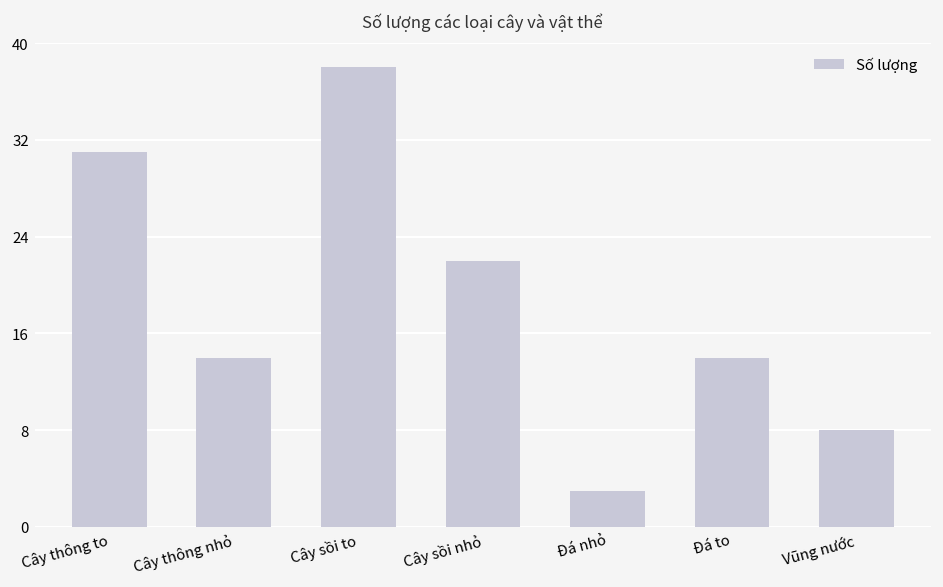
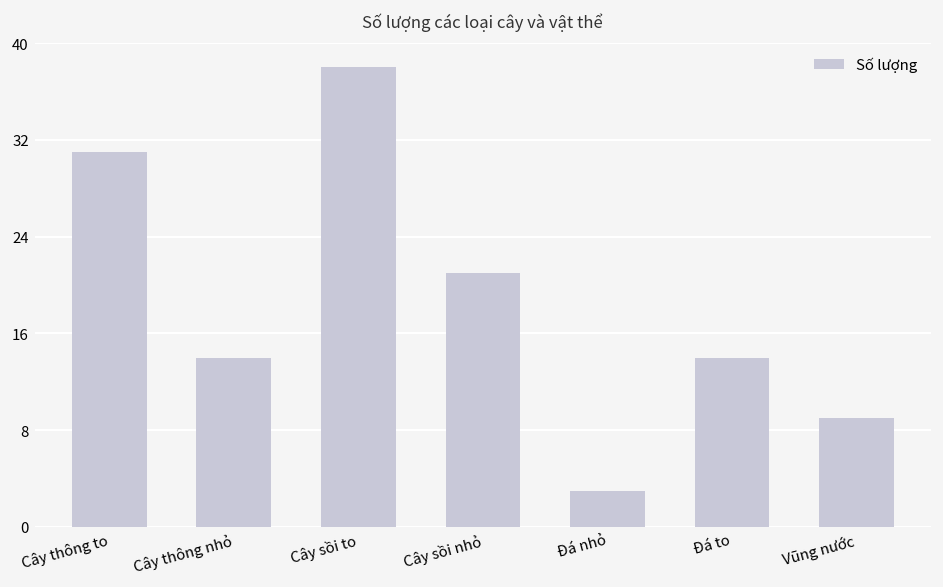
Cây sồi nhỏ: 22 -> 21
Vũng nước: 8 -> 9
